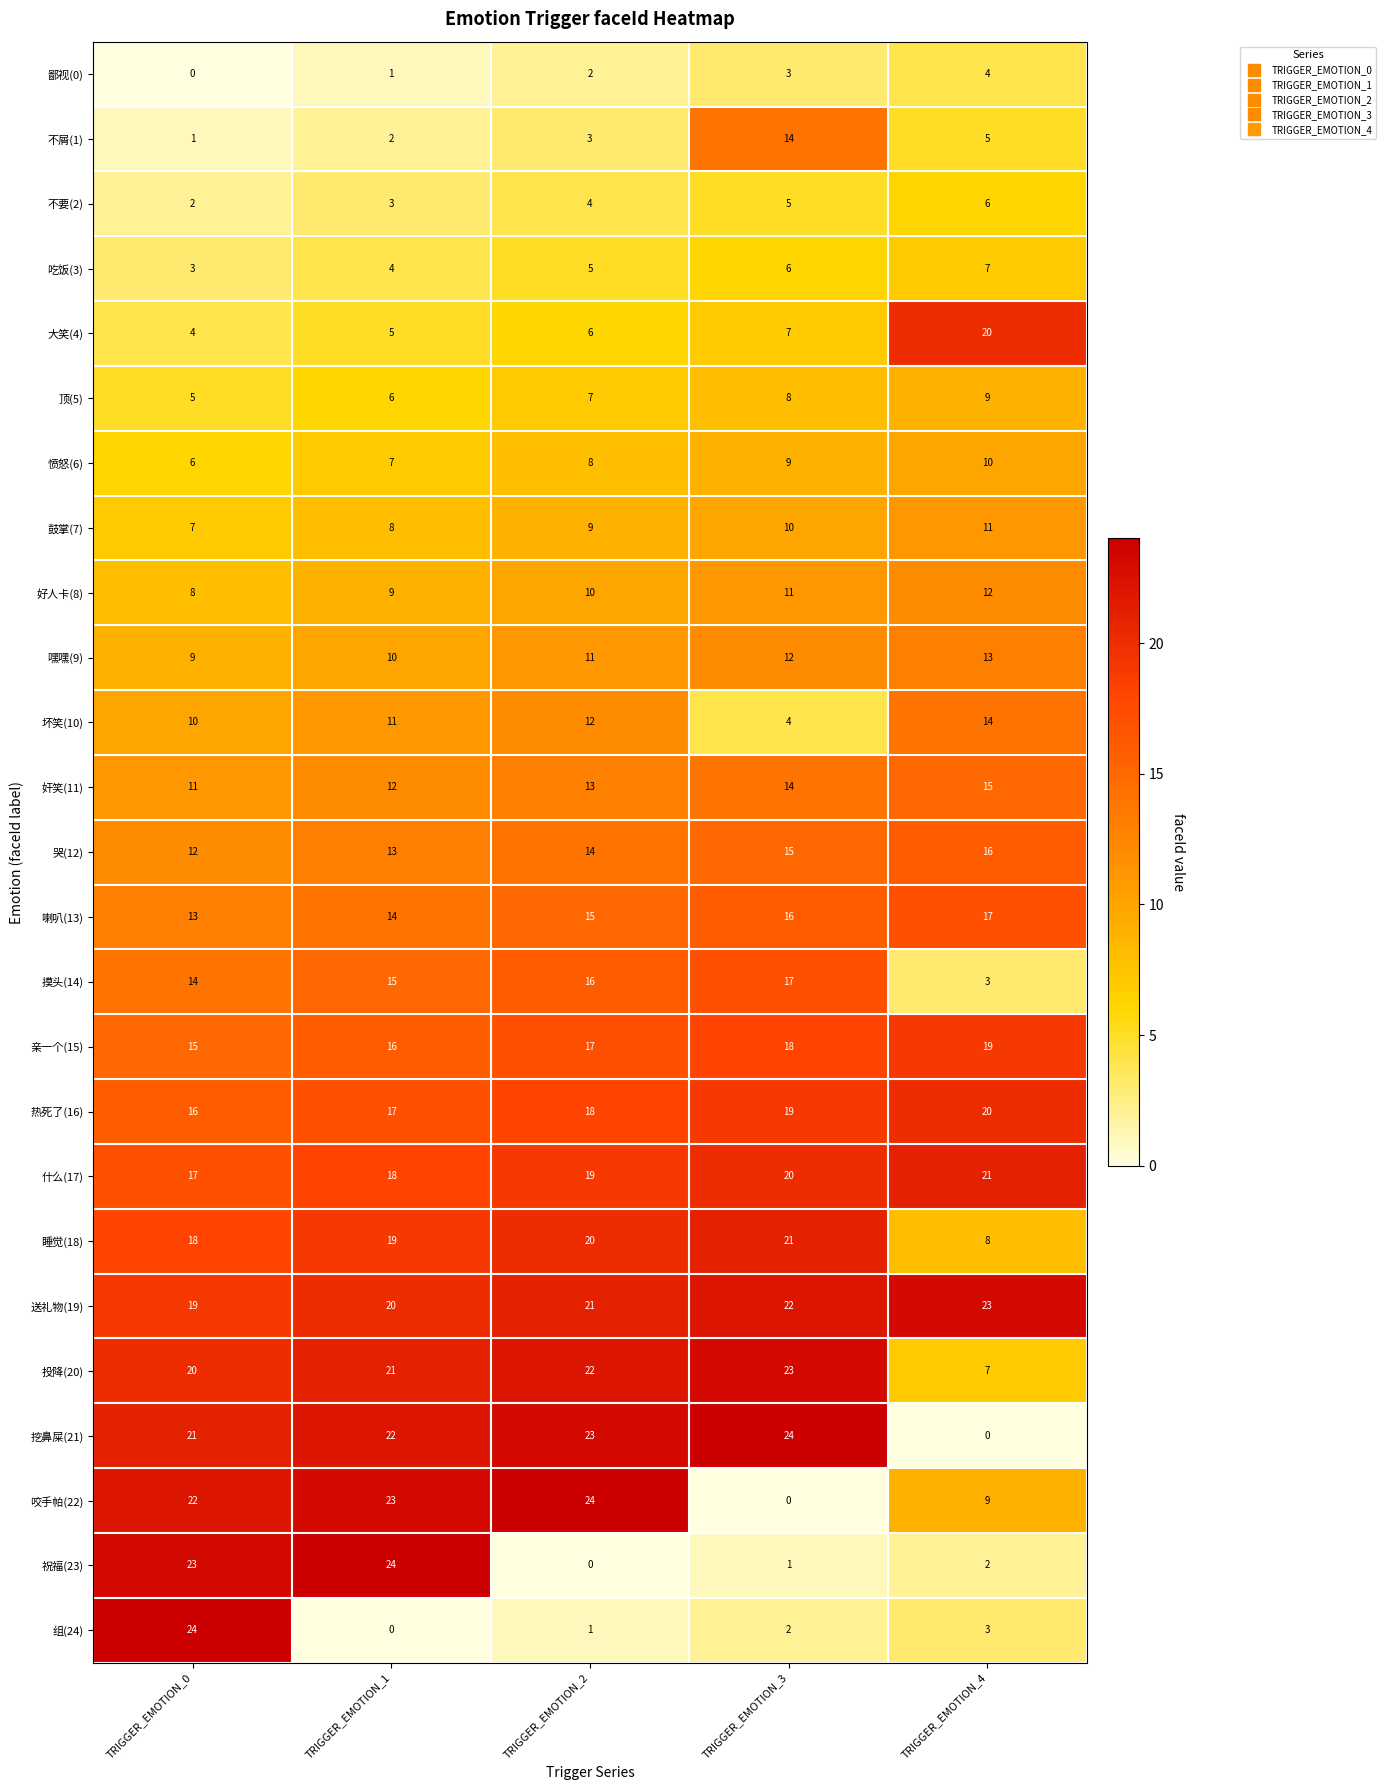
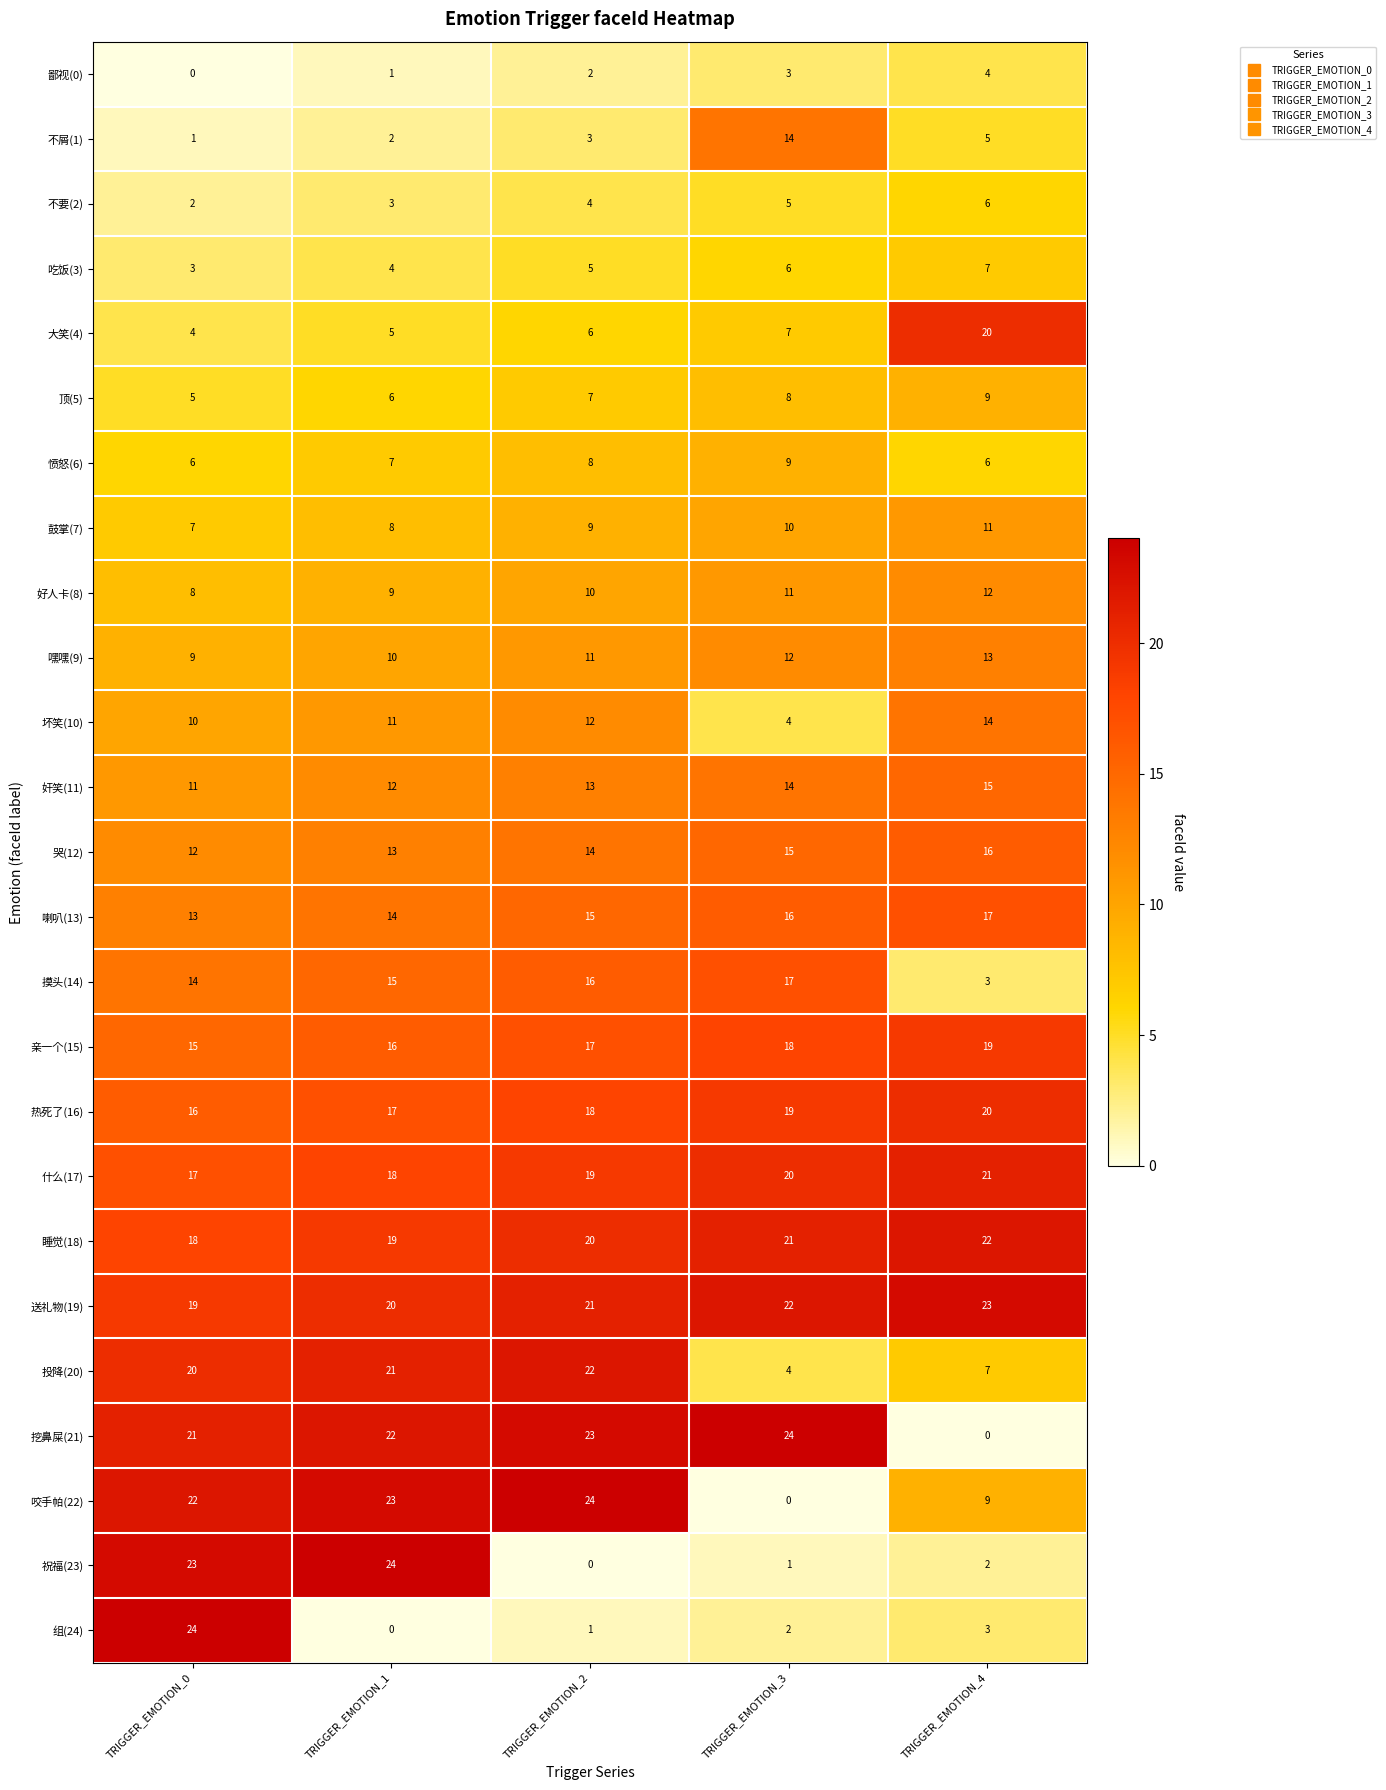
愤怒(6), TRIGGER_EMOTION_4: 10 -> 6
睡觉(18), TRIGGER_EMOTION_4: 8 -> 22
投降(20), TRIGGER_EMOTION_3: 23 -> 4
